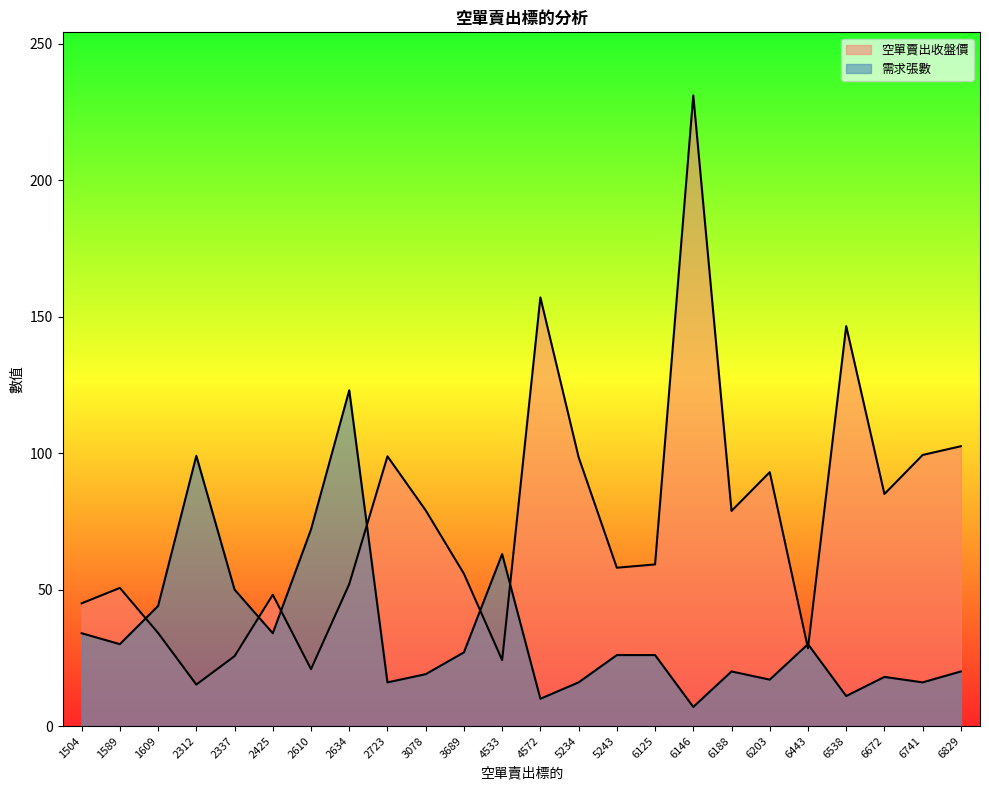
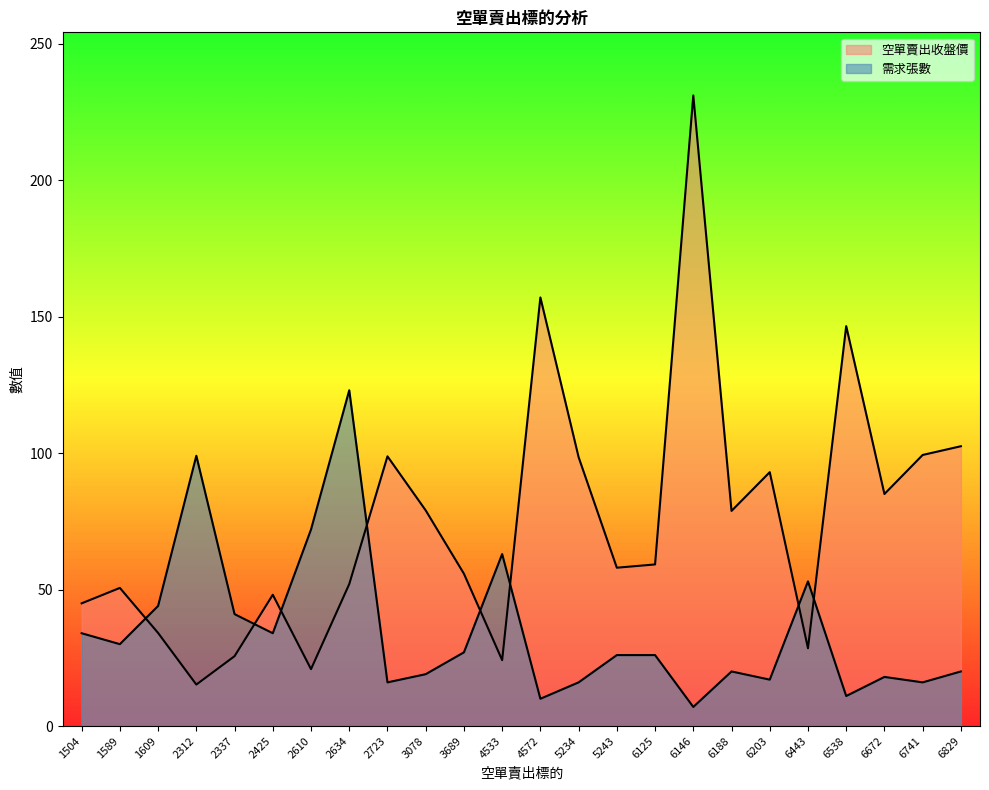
需求張數, 2337: 50 -> 41
需求張數, 6443: 30 -> 53
